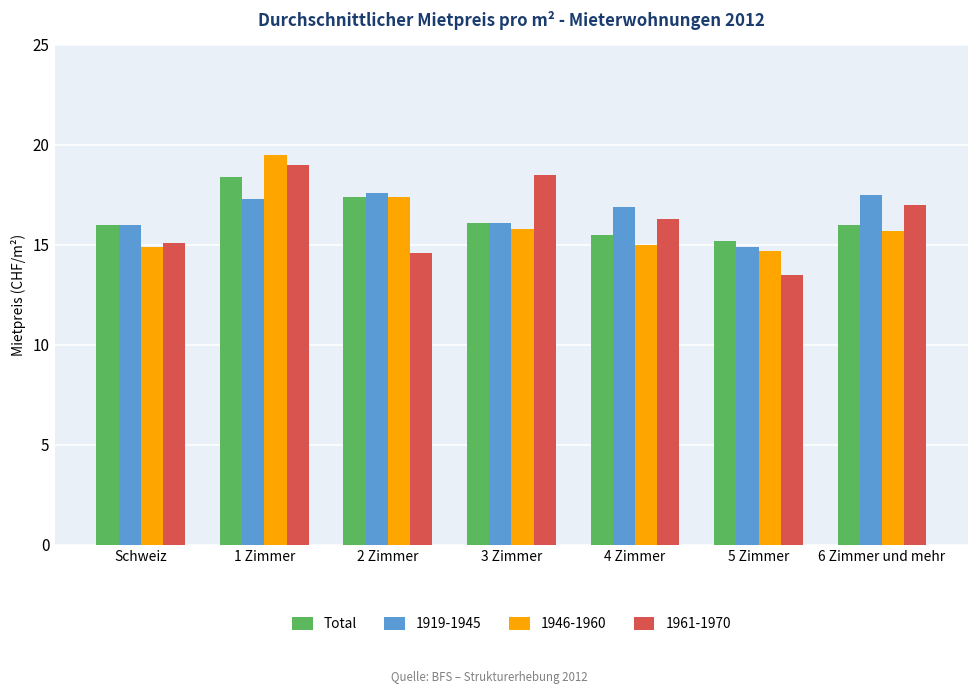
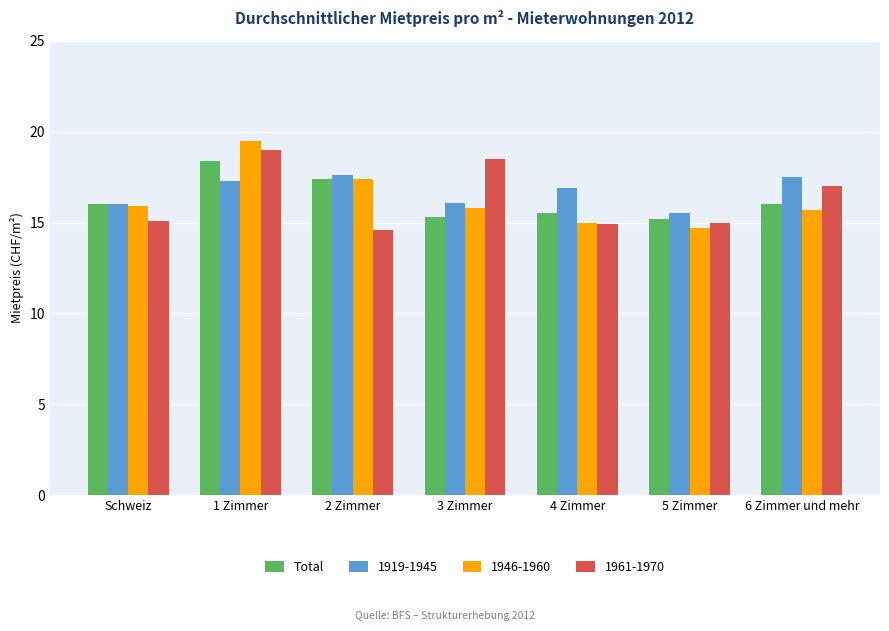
1946-1960, Schweiz: 14.9 -> 15.9
Total, 3 Zimmer: 16.1 -> 15.3
1961-1970, 4 Zimmer: 16.3 -> 14.9
1919-1945, 5 Zimmer: 14.9 -> 15.5
1961-1970, 5 Zimmer: 13.5 -> 15.0
